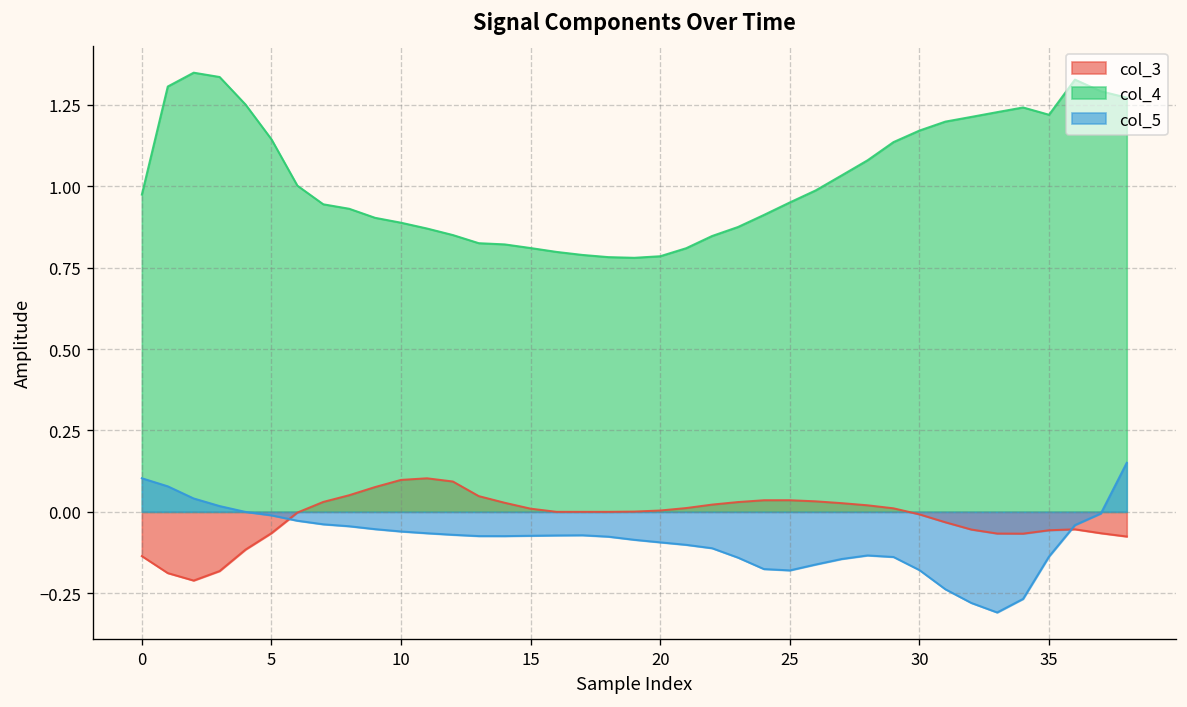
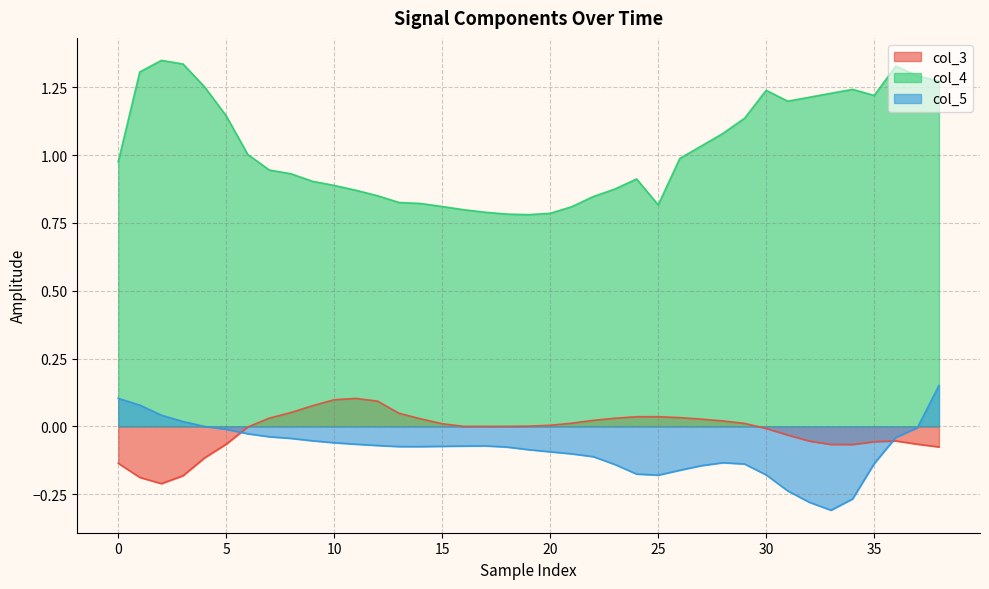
col_4, 25: 0.95 -> 0.82
col_4, 30: 1.17 -> 1.24
